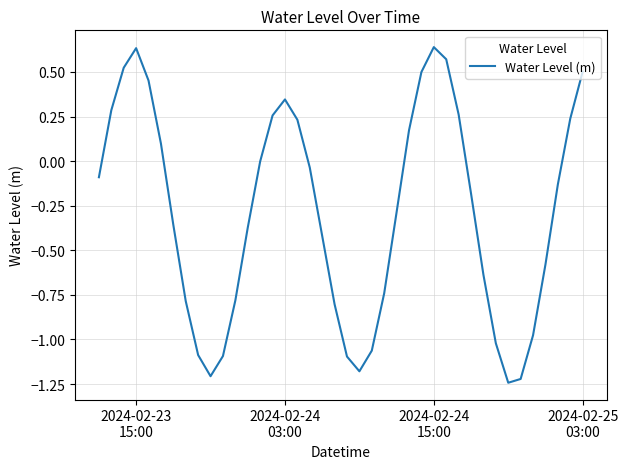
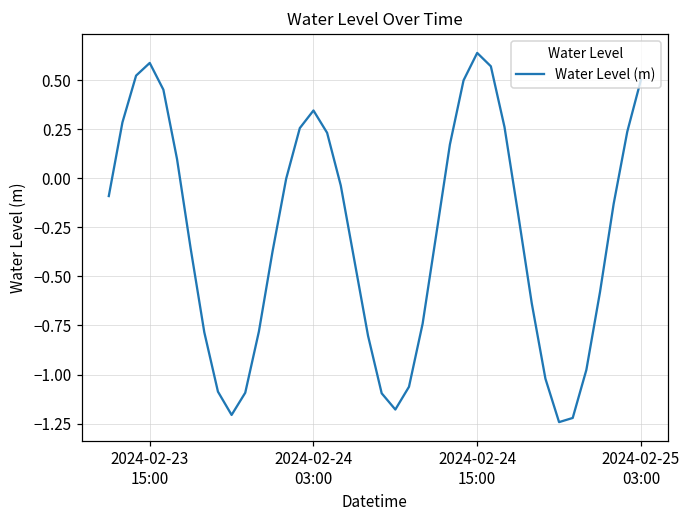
2024-02-23 15:00: 0.63 -> 0.59
